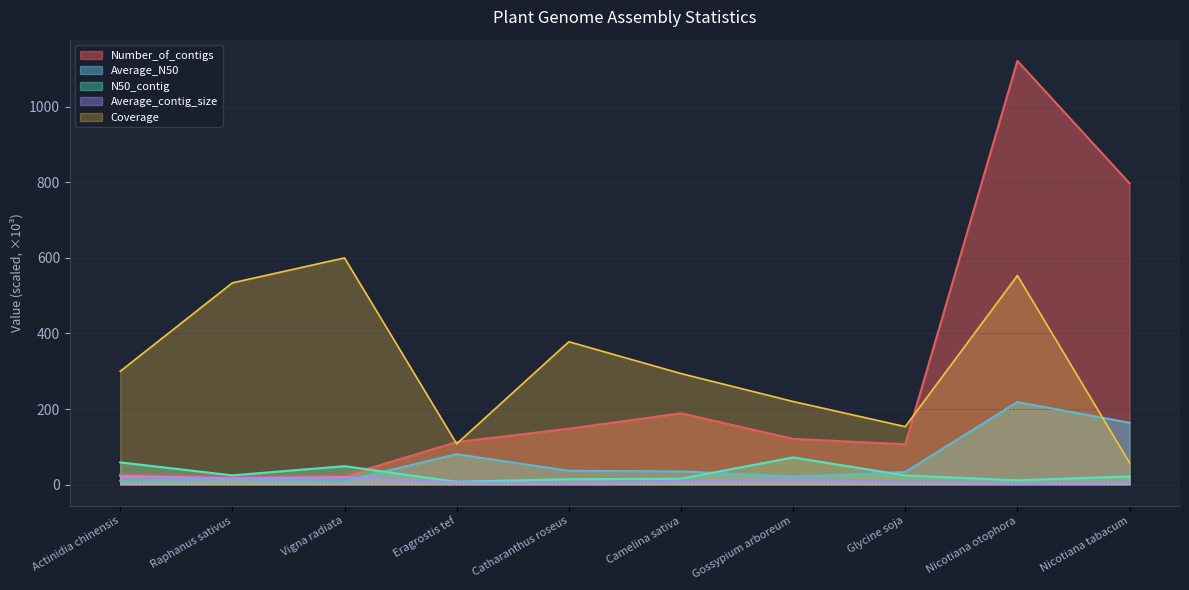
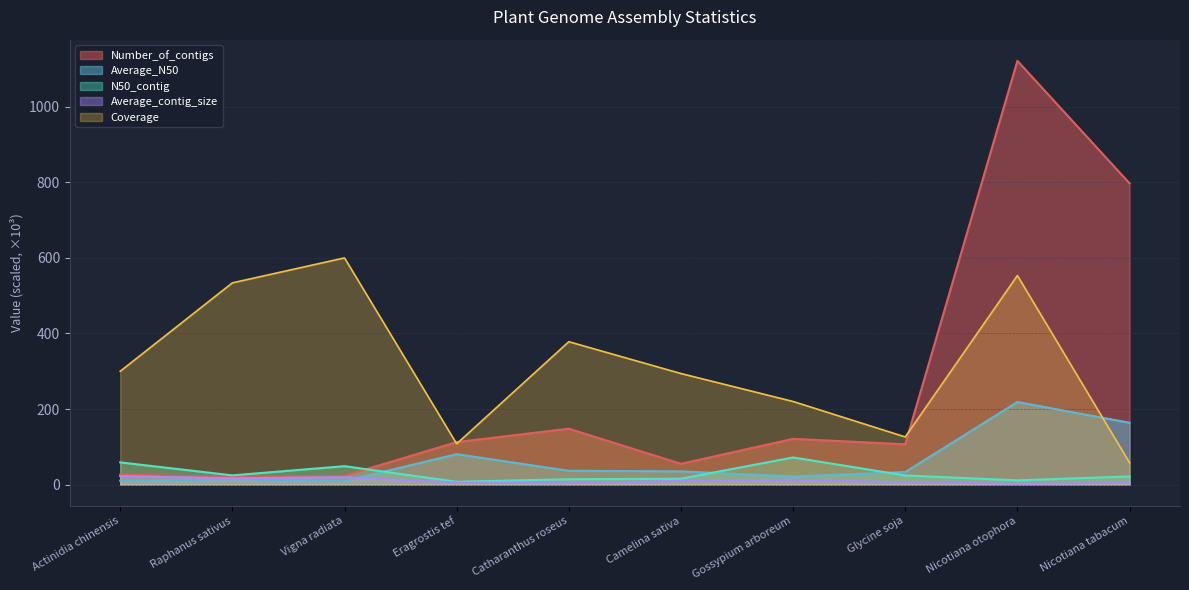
Number_of_contigs, Camelina sativa: 190 -> 60
Coverage, Glycine soja: 150 -> 130
